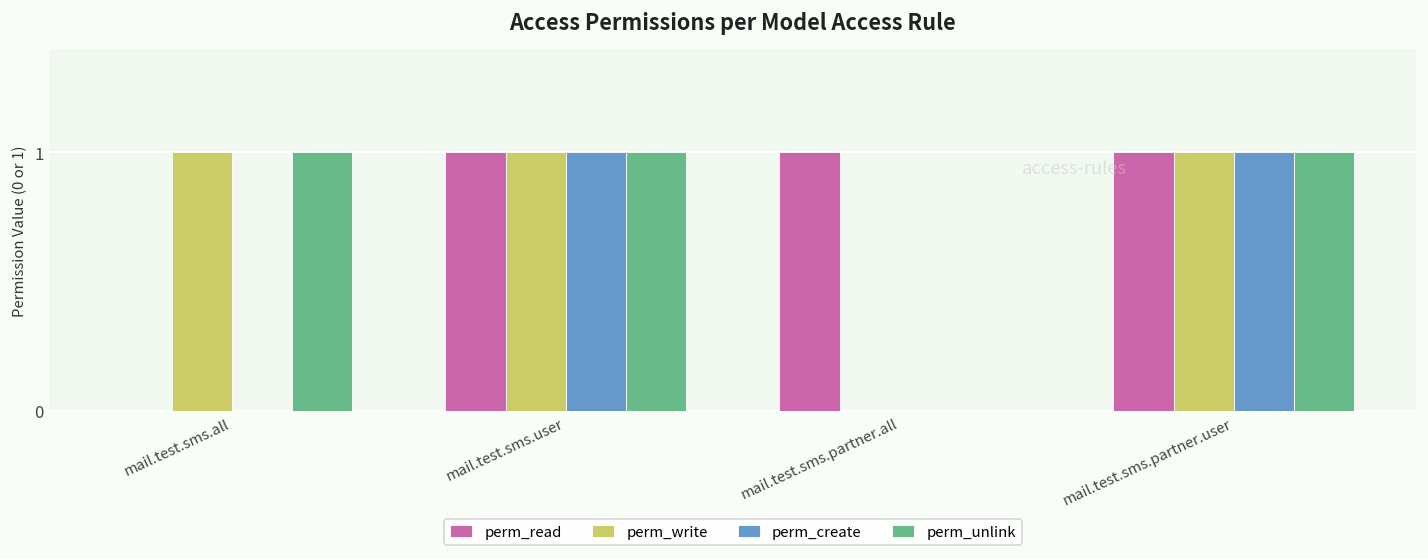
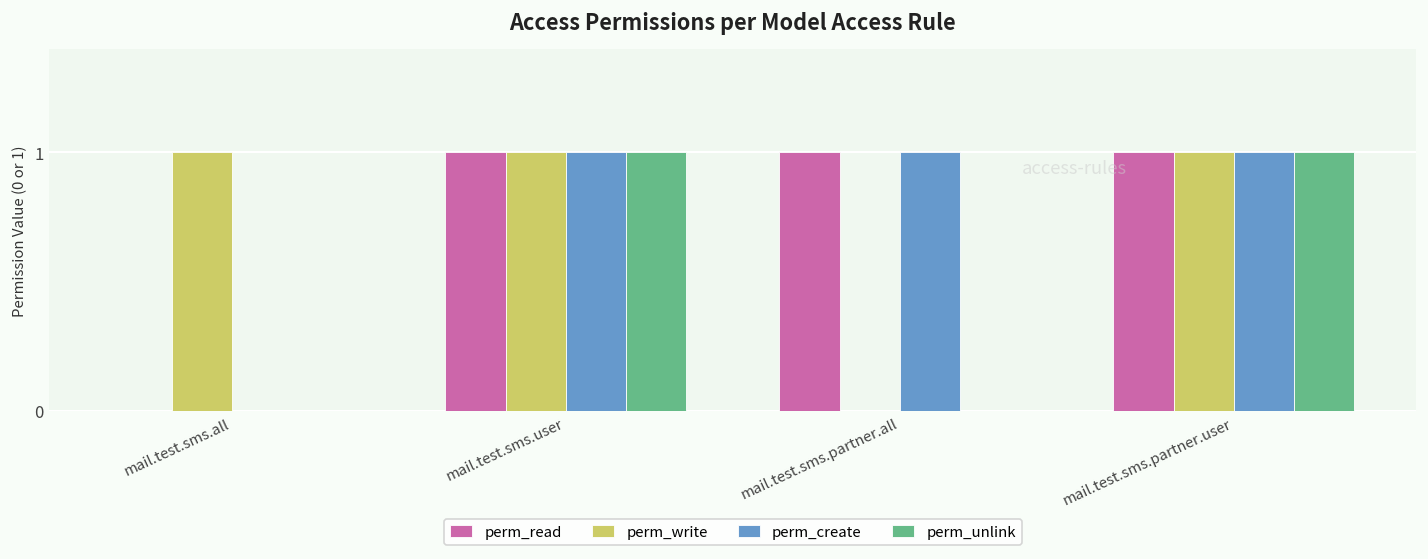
perm_unlink, mail.test.sms.all: 1 -> 0
perm_create, mail.test.sms.partner.all: 0 -> 1
